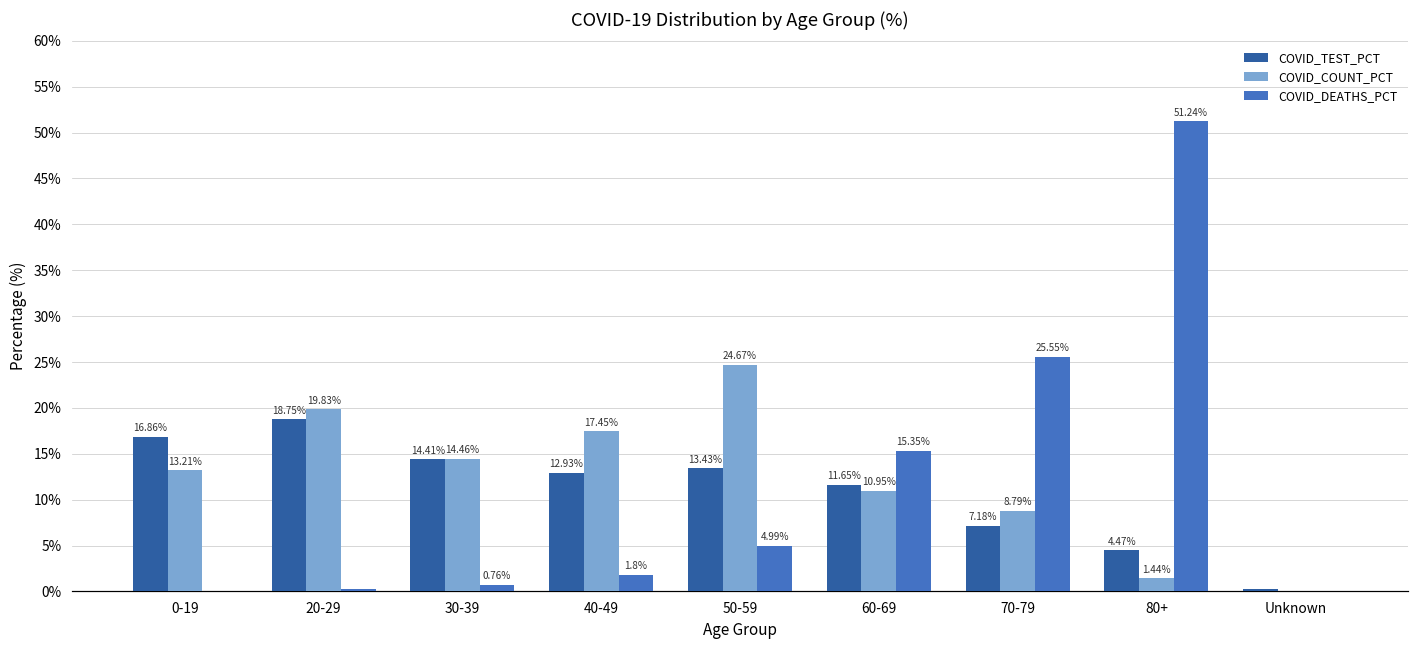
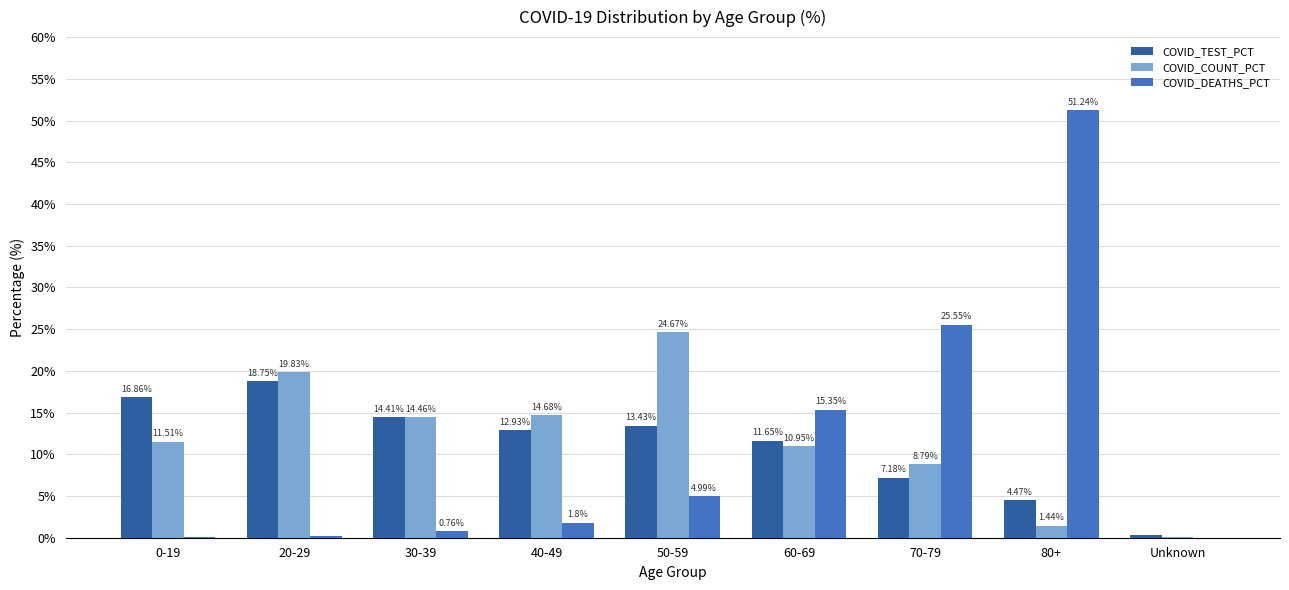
COVID_COUNT_PCT, 0-19: 13.21% -> 11.51%
COVID_COUNT_PCT, 40-49: 17.45% -> 14.68%
